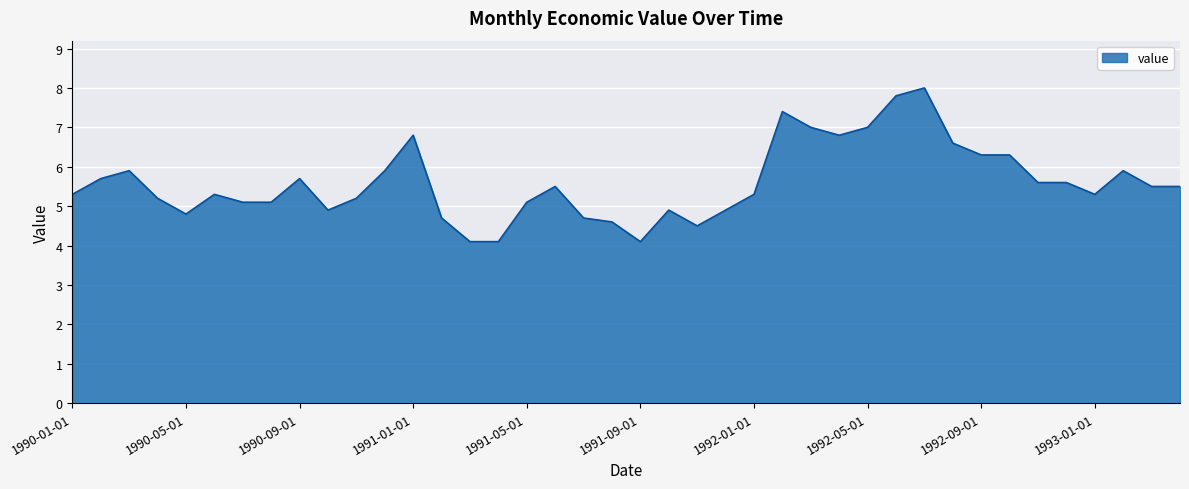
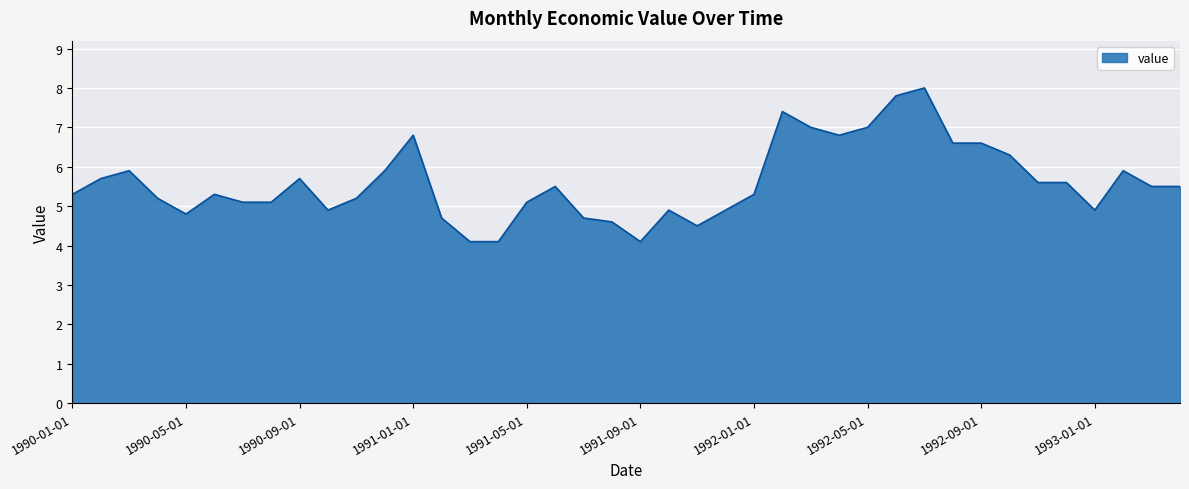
1992-09-01: 6.3 -> 6.6
1993-01-01: 5.3 -> 4.9
